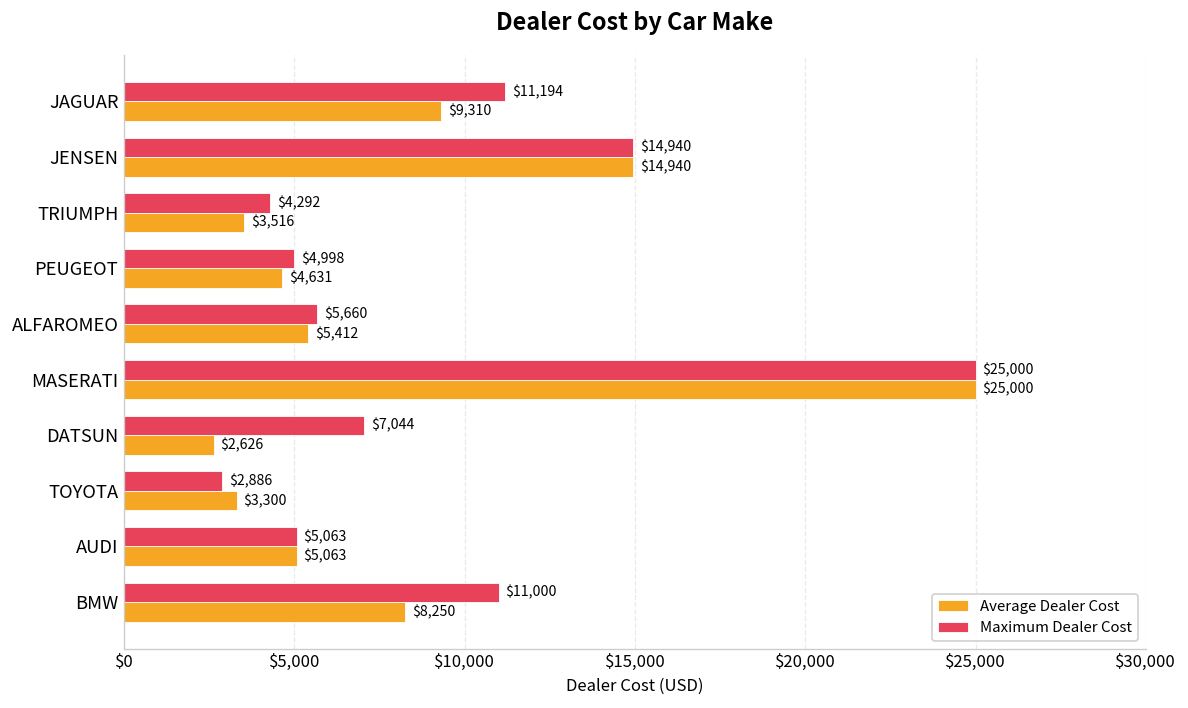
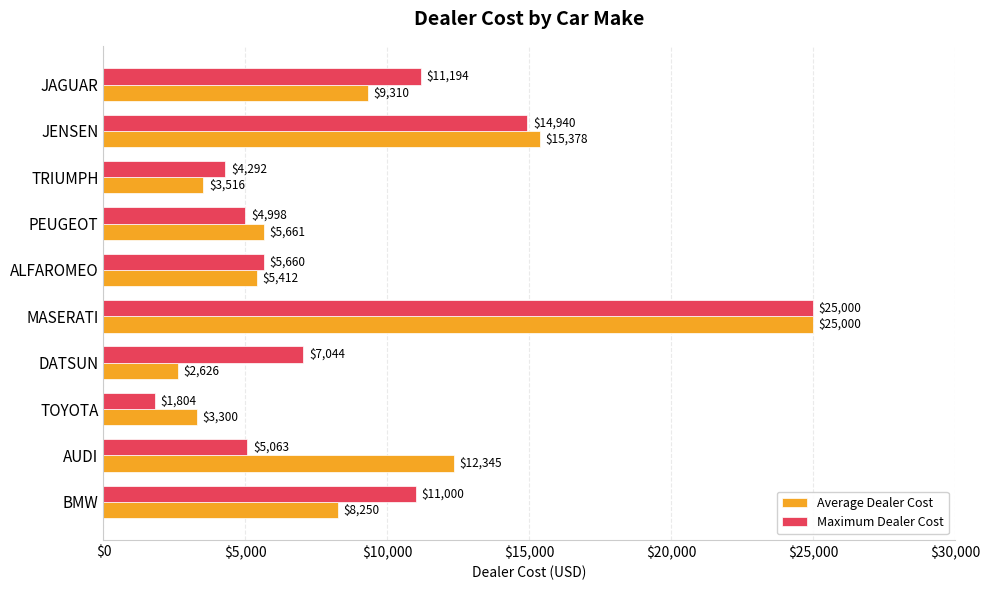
Average Dealer Cost, JENSEN: $14,940 -> $15,378
Average Dealer Cost, PEUGEOT: $4,631 -> $5,661
Maximum Dealer Cost, TOYOTA: $2,886 -> $1,804
Average Dealer Cost, AUDI: $5,063 -> $12,345
